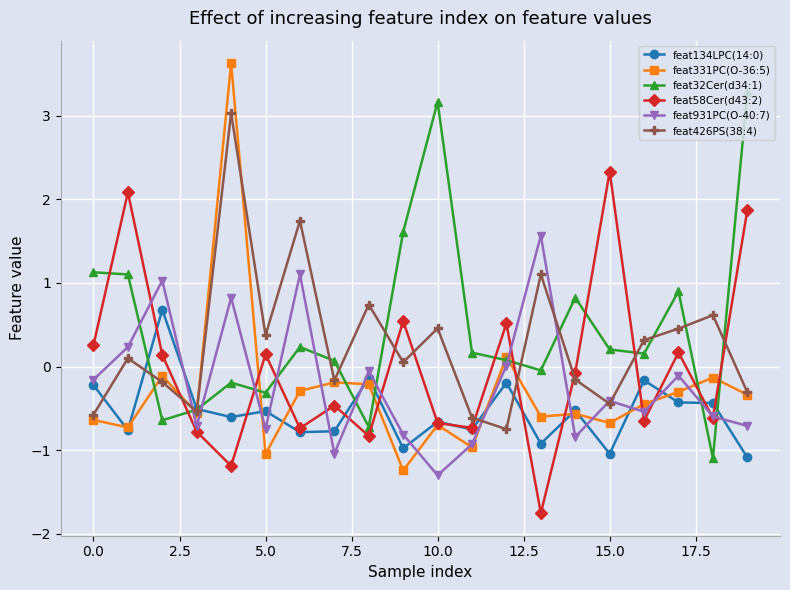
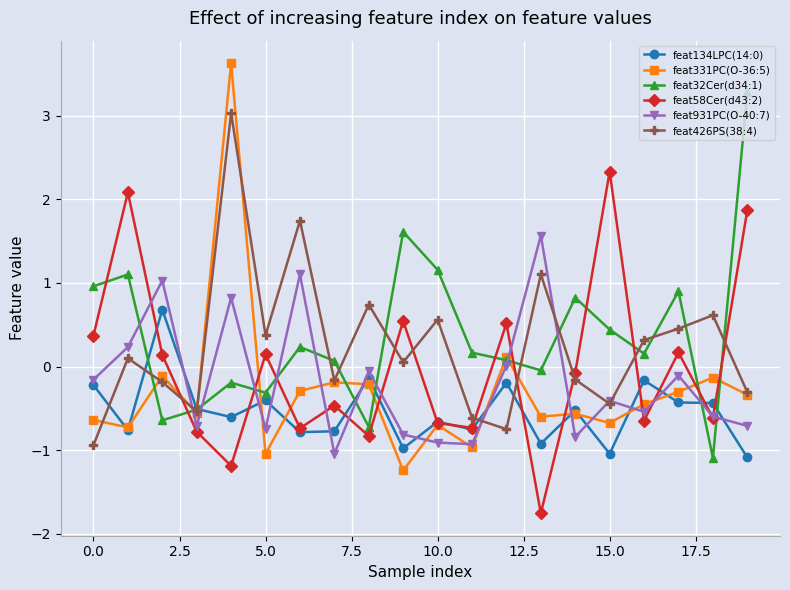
feat32Cer(d34:1), 0.0: 1.1 -> 1.0
feat58Cer(d43:2), 0.0: 0.3 -> 0.4
feat426PS(38:4), 0.0: -0.6 -> -0.9
feat134LPC(14:0), 5.0: -0.5 -> -0.4
feat32Cer(d34:1), 10.0: 3.2 -> 1.2
feat931PC(O-40:7), 10.0: -1.3 -> -0.9
feat426PS(38:4), 10.0: 0.5 -> 0.6
feat32Cer(d34:1), 15.0: 0.2 -> 0.4
